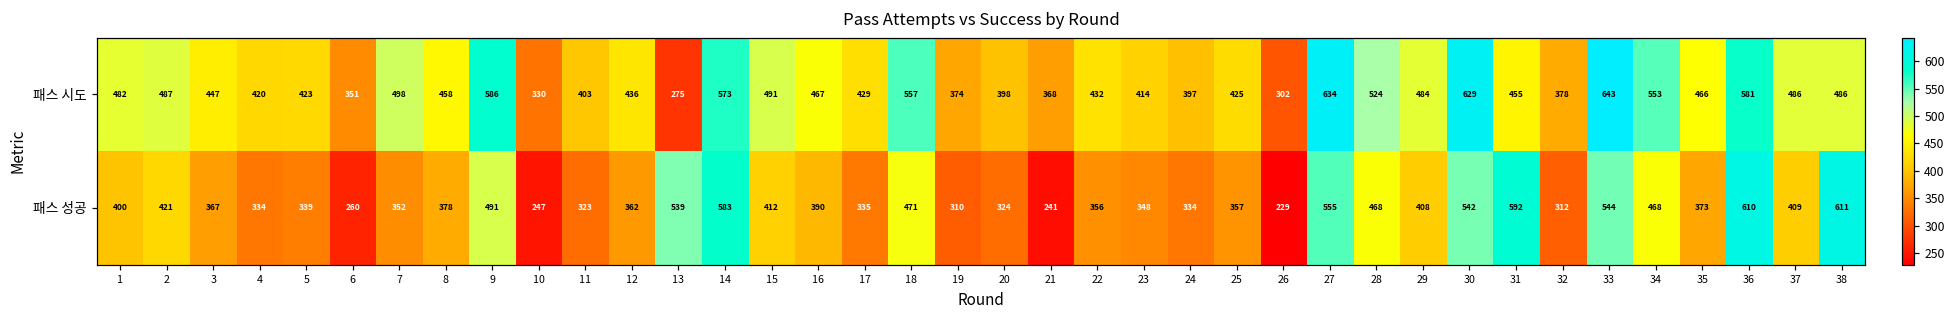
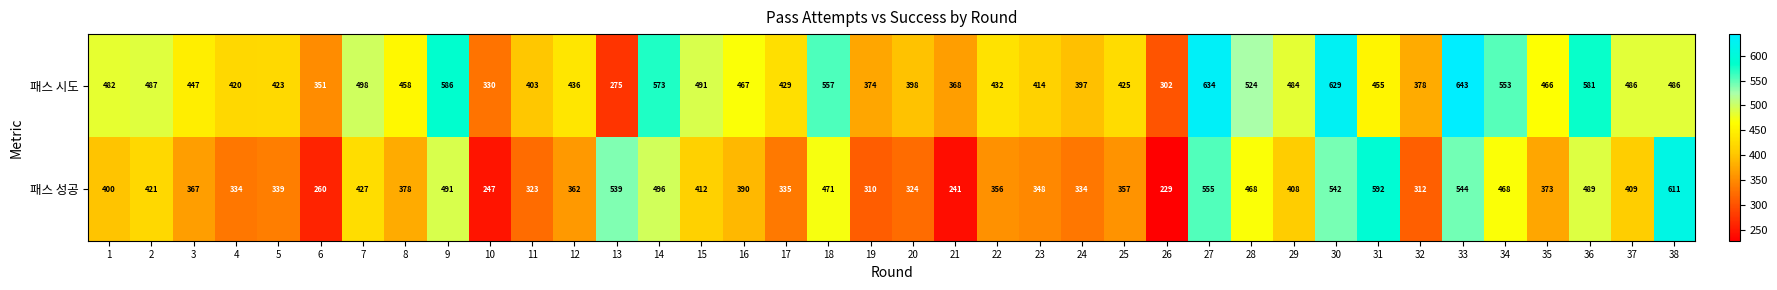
패스 성공, 7: 352 -> 427
패스 성공, 14: 583 -> 496
패스 성공, 36: 610 -> 489
